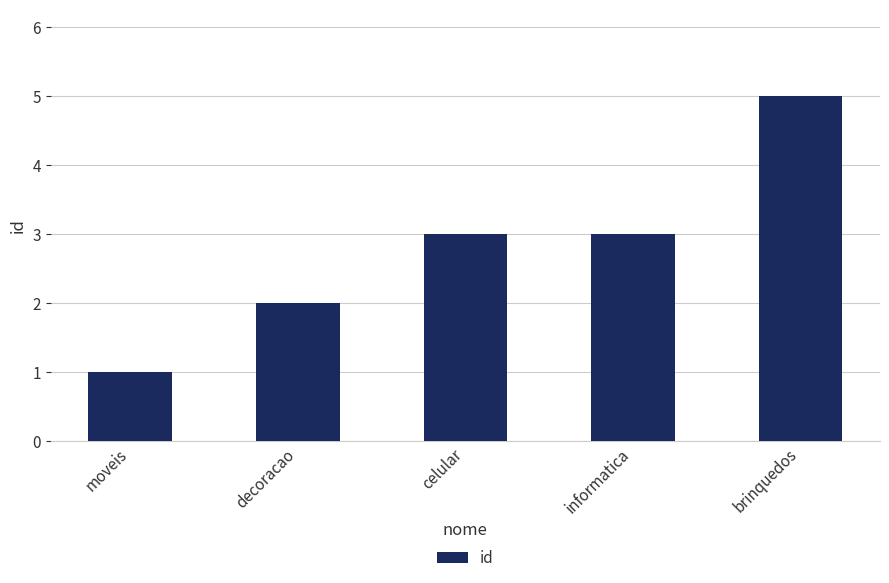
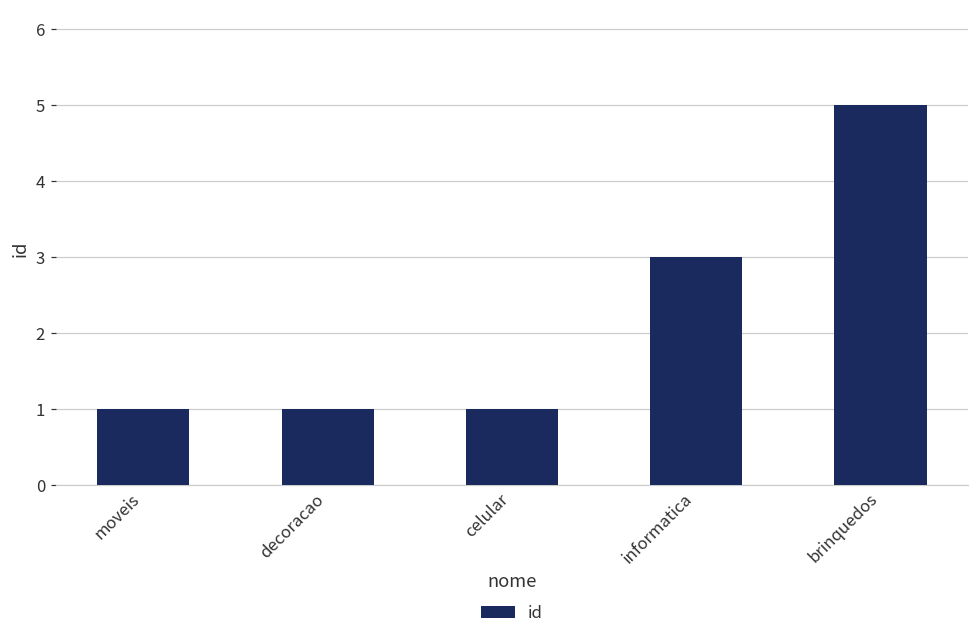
decoracao: 2 -> 1
celular: 3 -> 1
